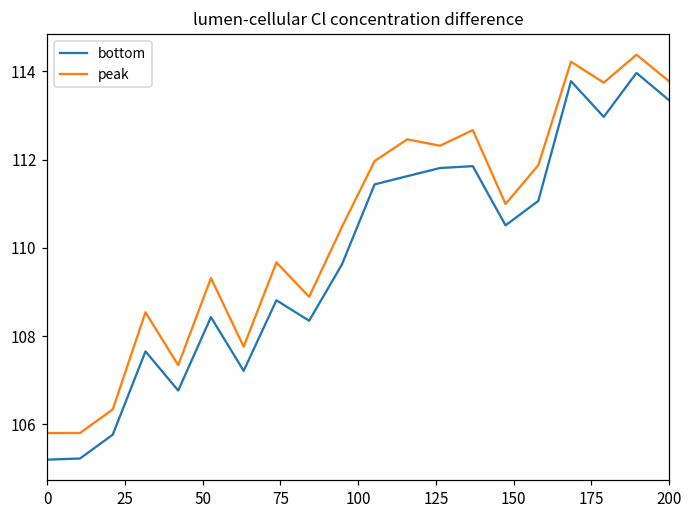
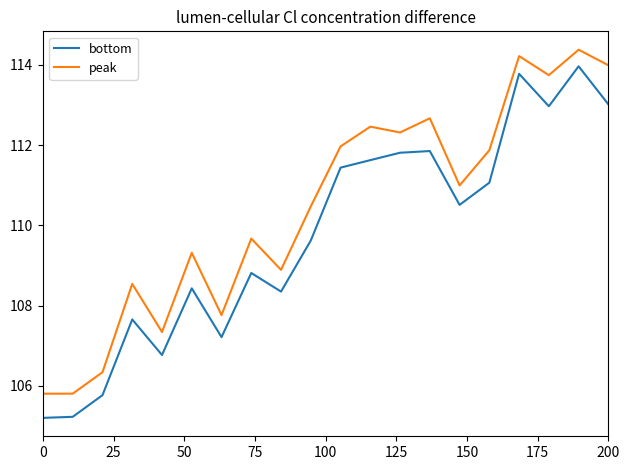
bottom, 200: 113.3 -> 113.0
peak, 200: 113.8 -> 114.0
